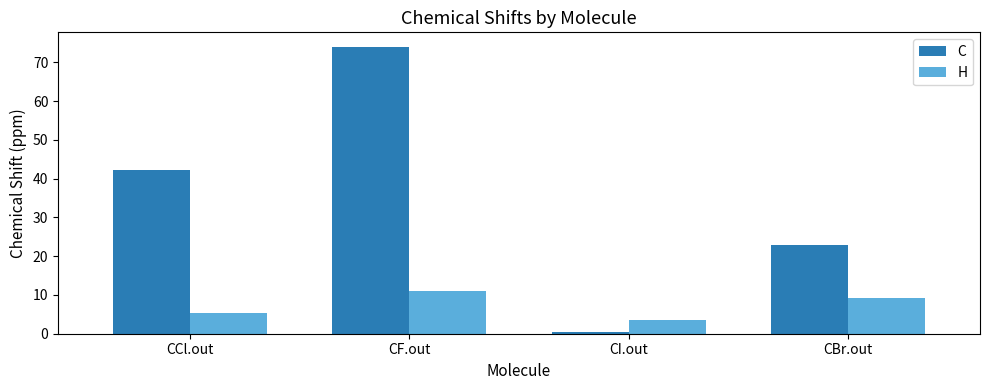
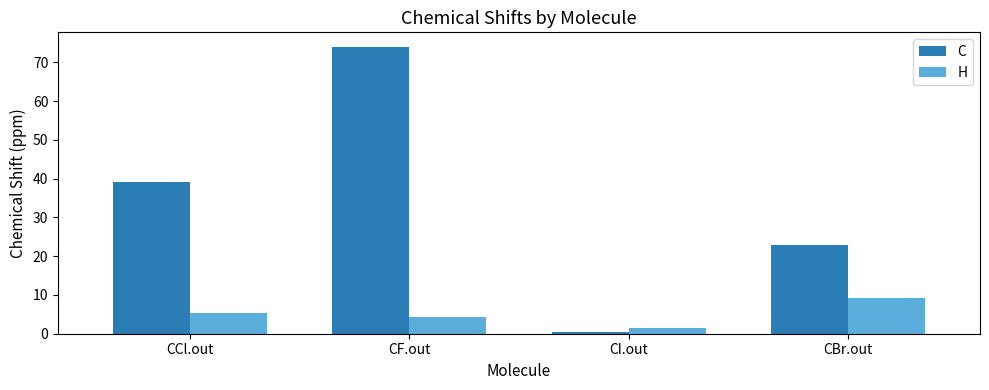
C, CCl.out: 42 -> 39
H, CF.out: 11 -> 4
H, CI.out: 4 -> 1
